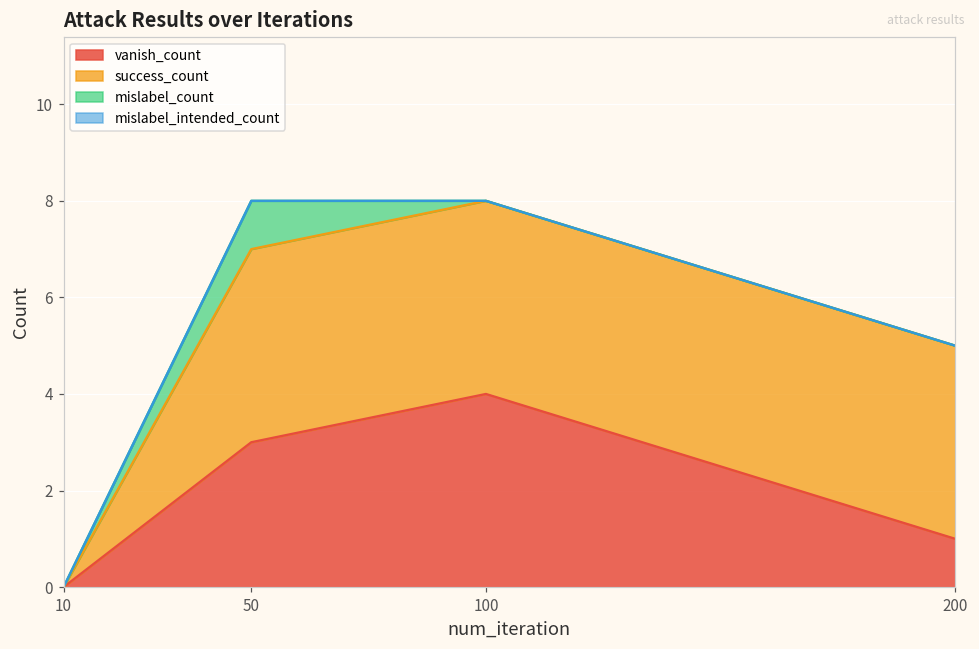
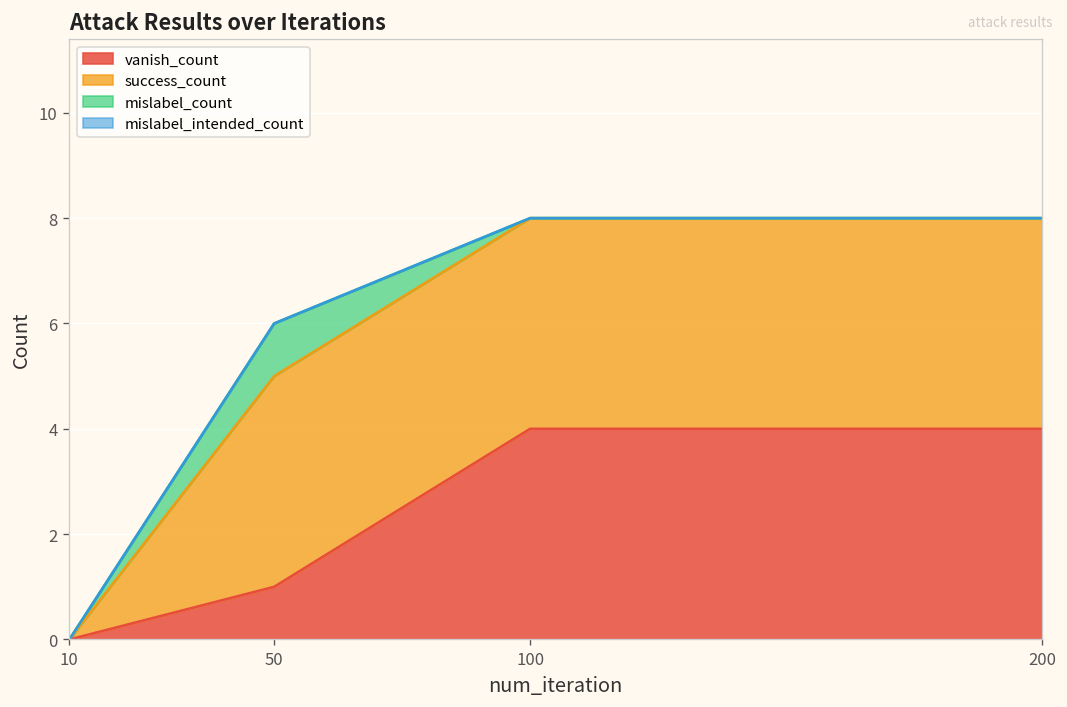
vanish_count, 50: 3 -> 1
vanish_count, 200: 1 -> 4
